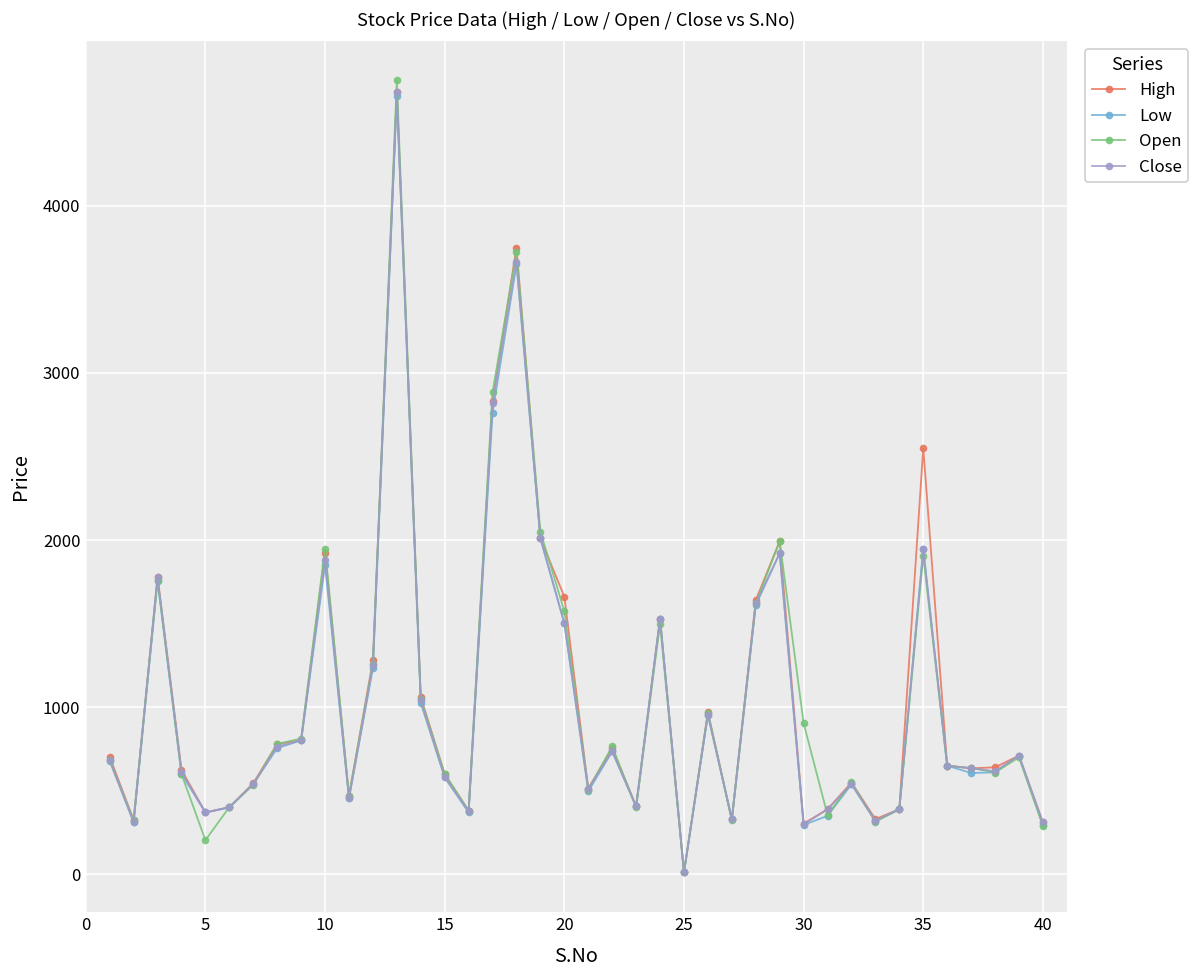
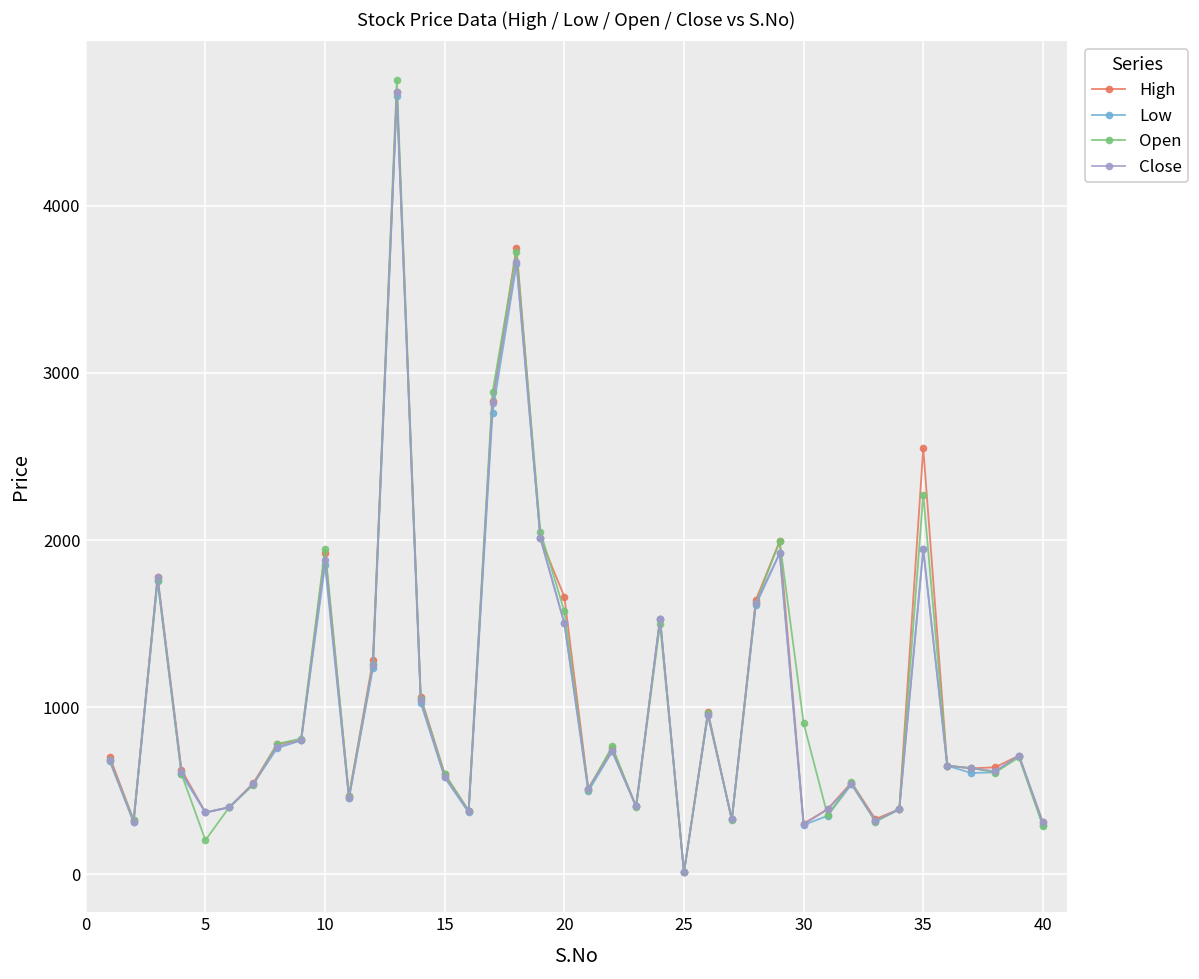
Open, 35: 1910 -> 2270
